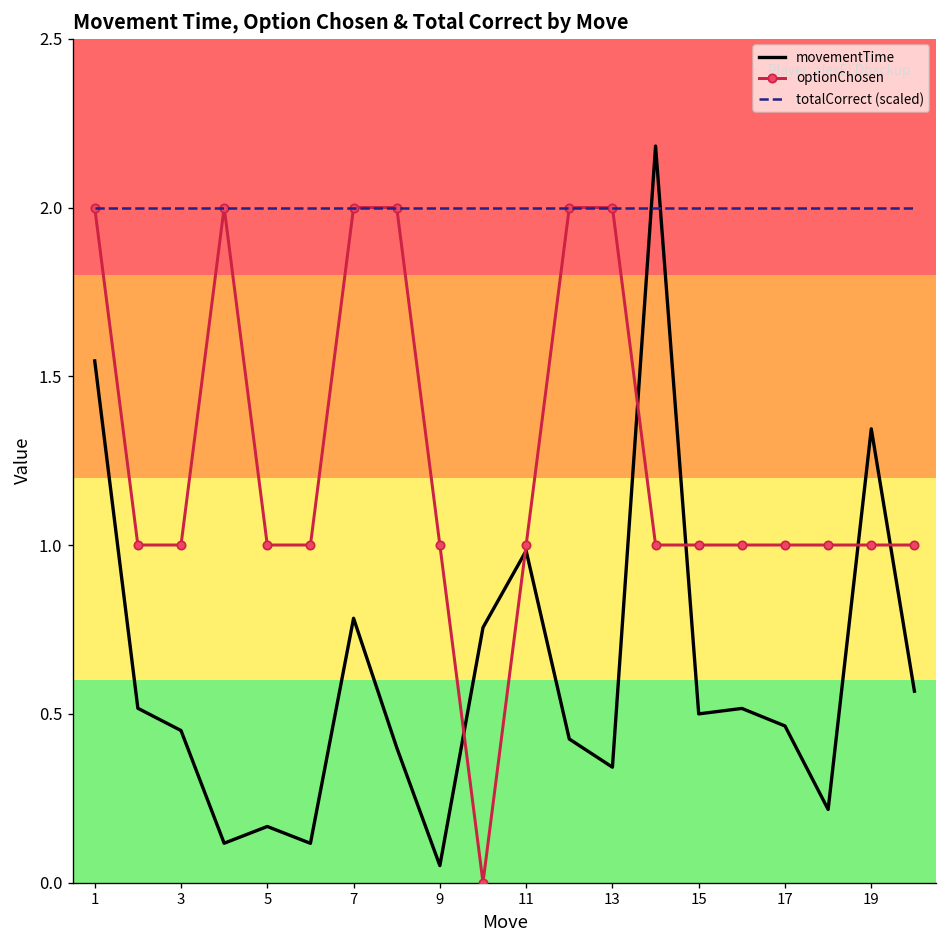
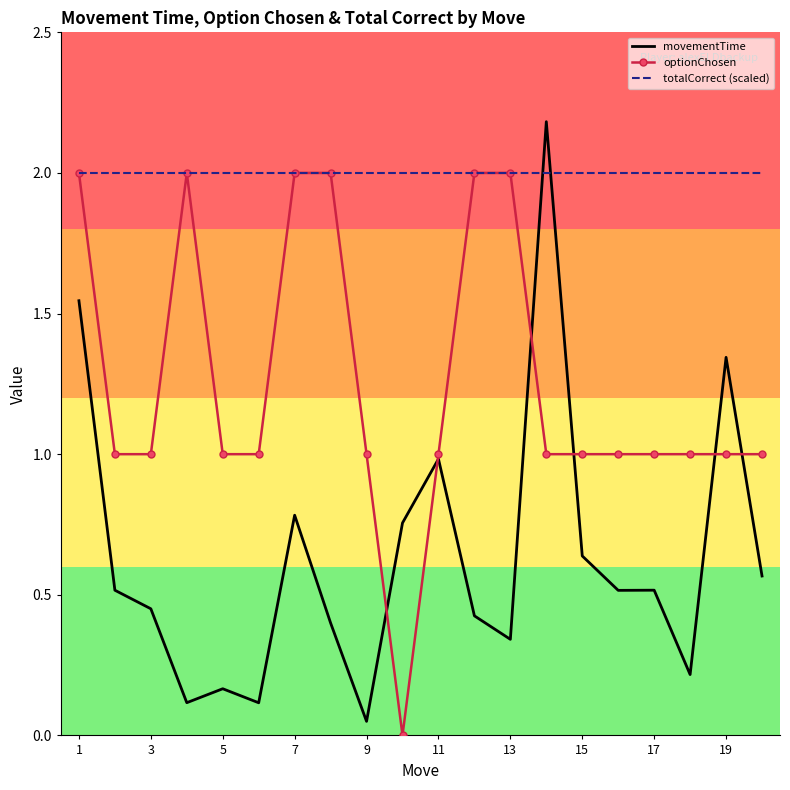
movementTime, 15: 0.50 -> 0.64
movementTime, 17: 0.46 -> 0.52
